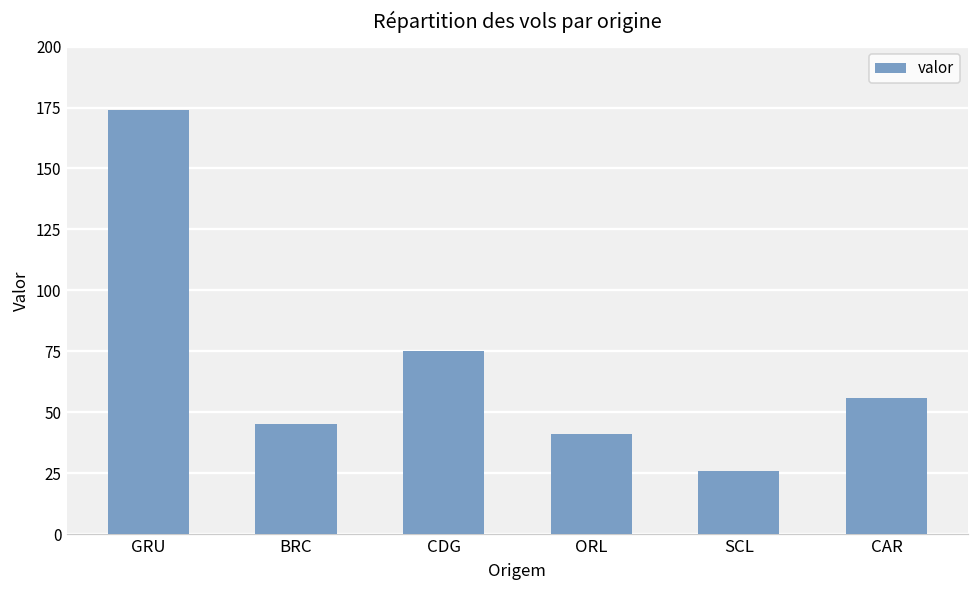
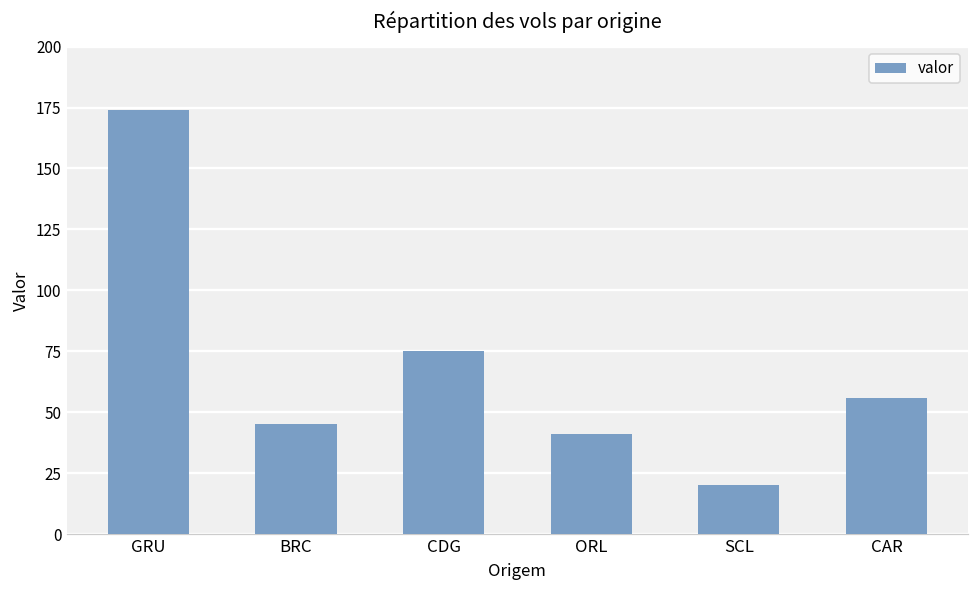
SCL: 26 -> 20
